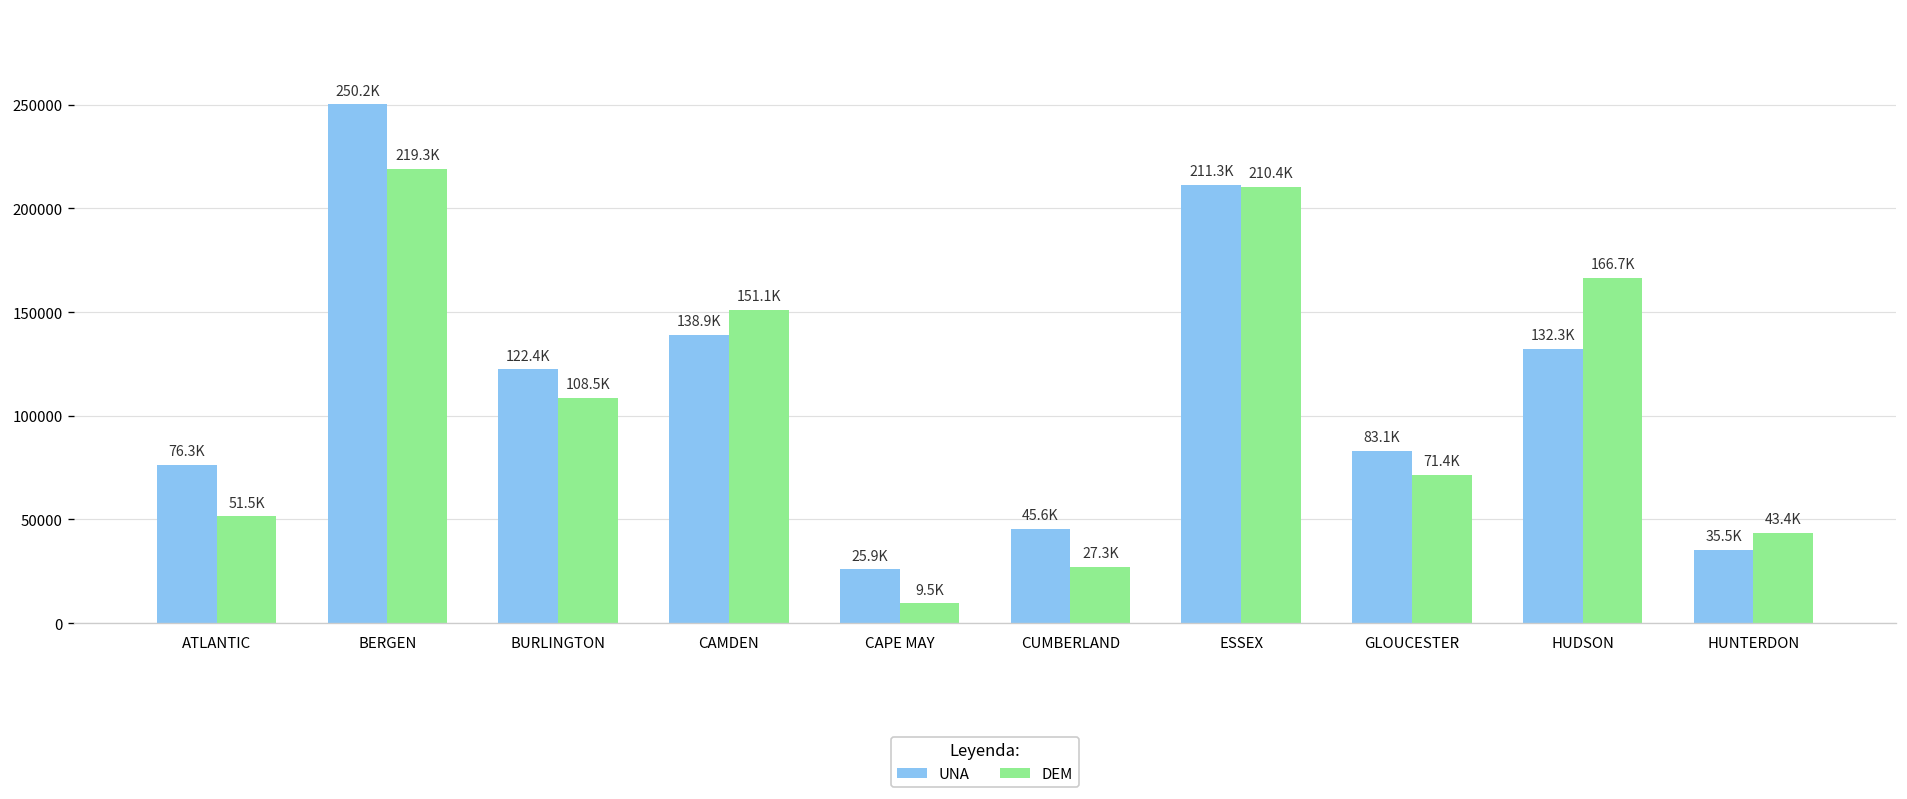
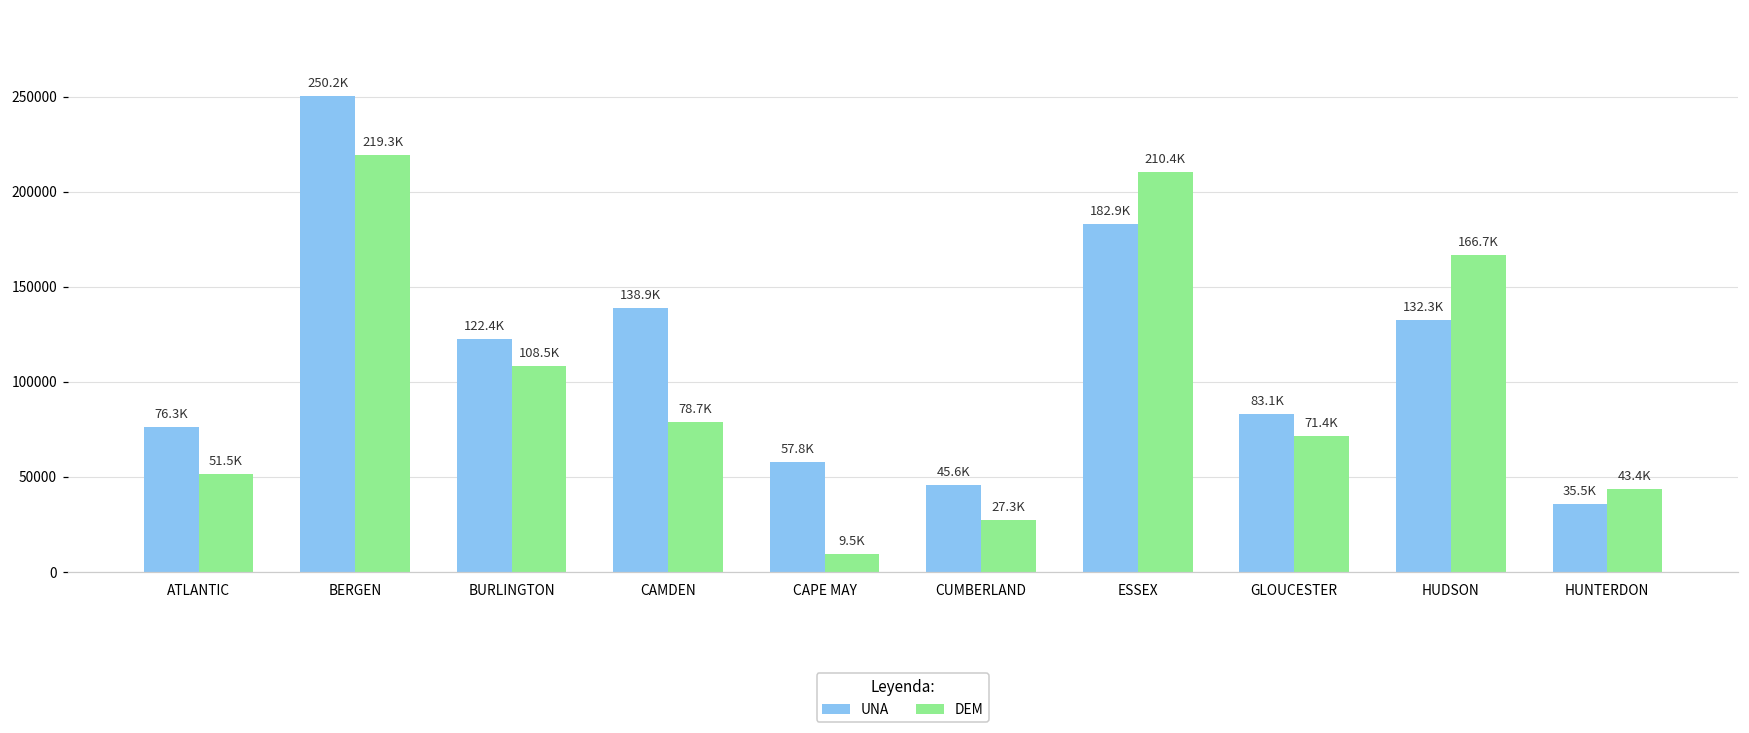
DEM, CAMDEN: 151.1K -> 78.7K
UNA, CAPE MAY: 25.9K -> 57.8K
UNA, ESSEX: 211.3K -> 182.9K
